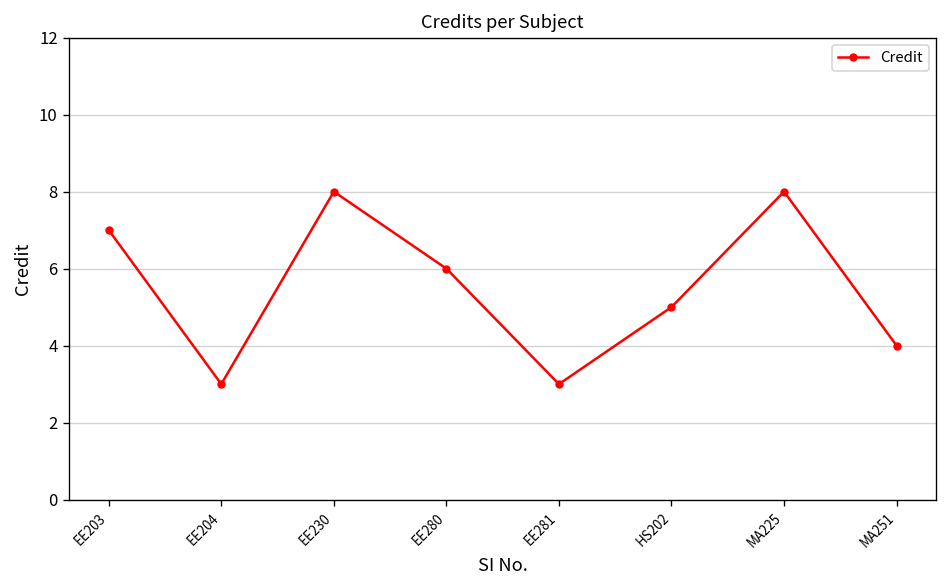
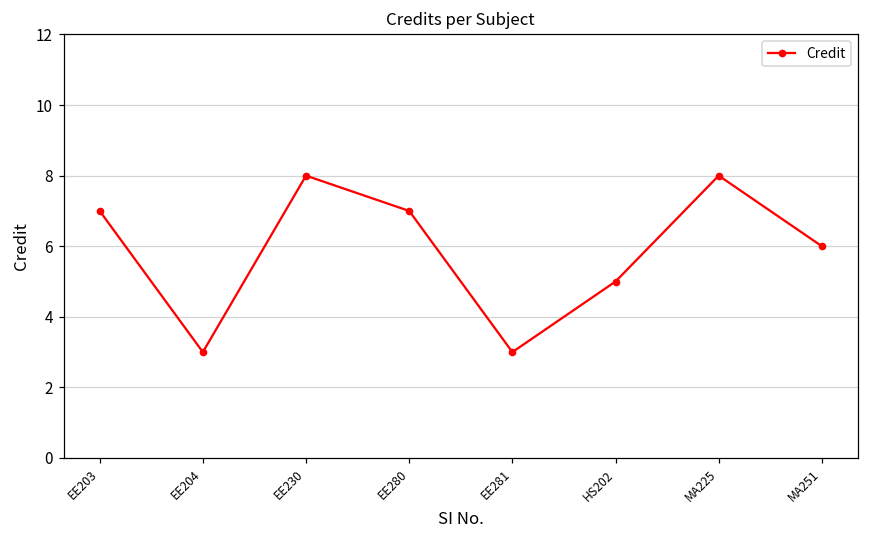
EE280: 6 -> 7
MA251: 4 -> 6
